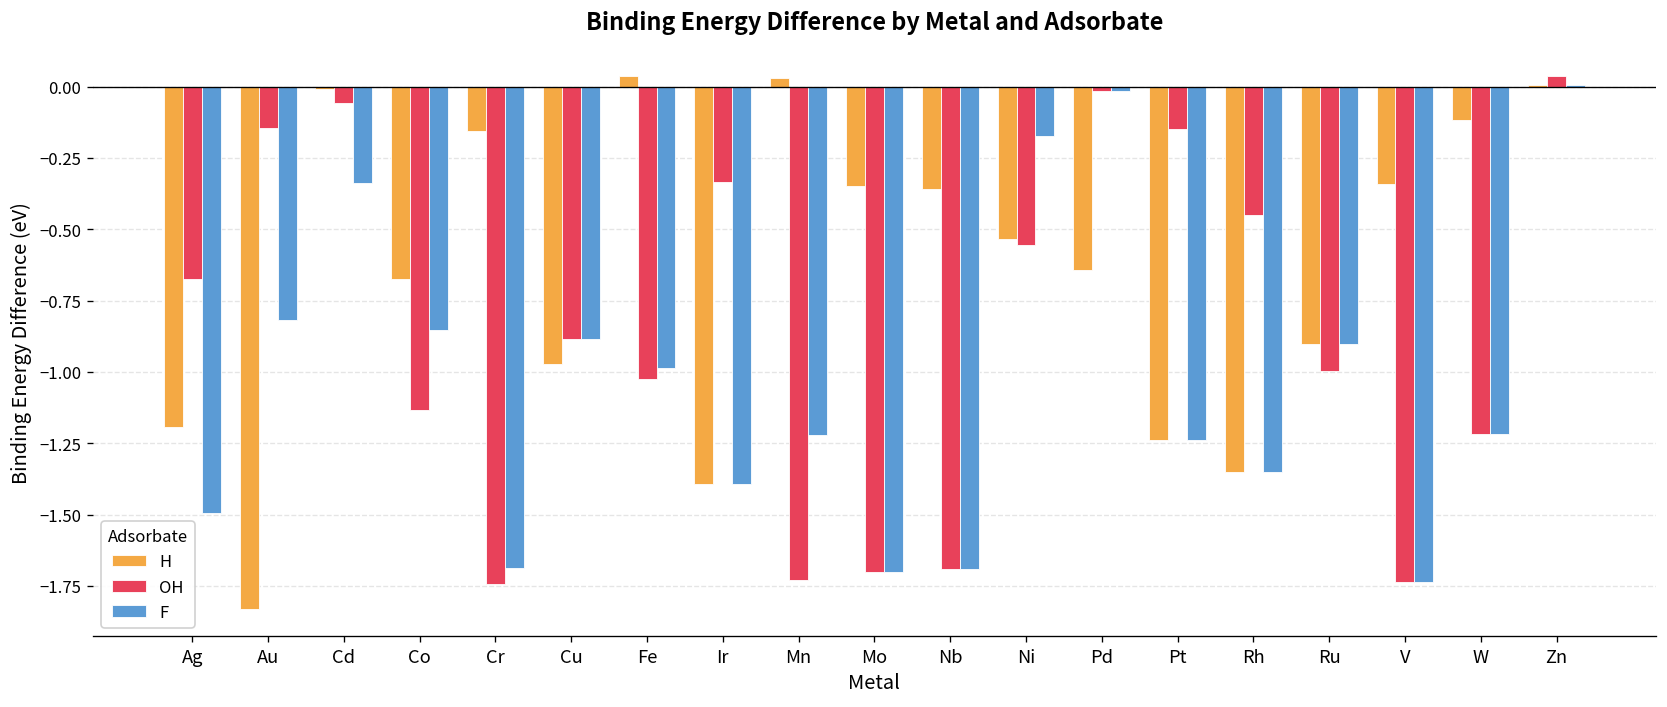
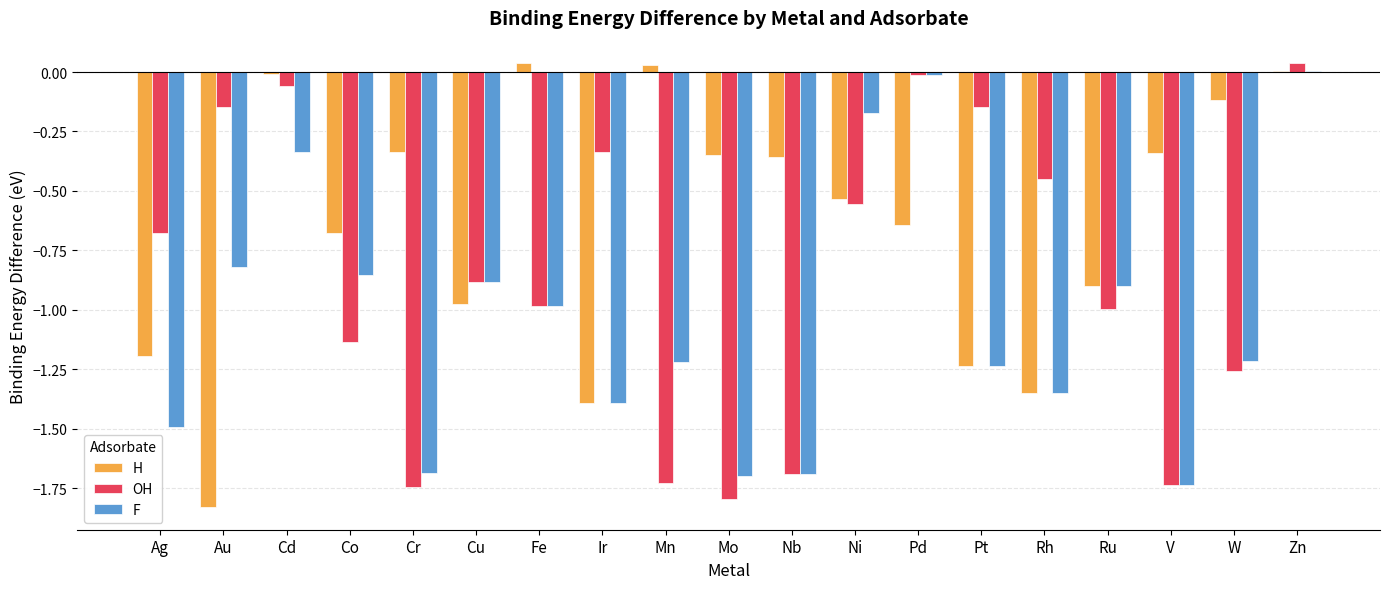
H, Cr: -0.16 -> -0.34
OH, Fe: -1.03 -> -0.98
OH, Mo: -1.70 -> -1.80
OH, W: -1.22 -> -1.26
